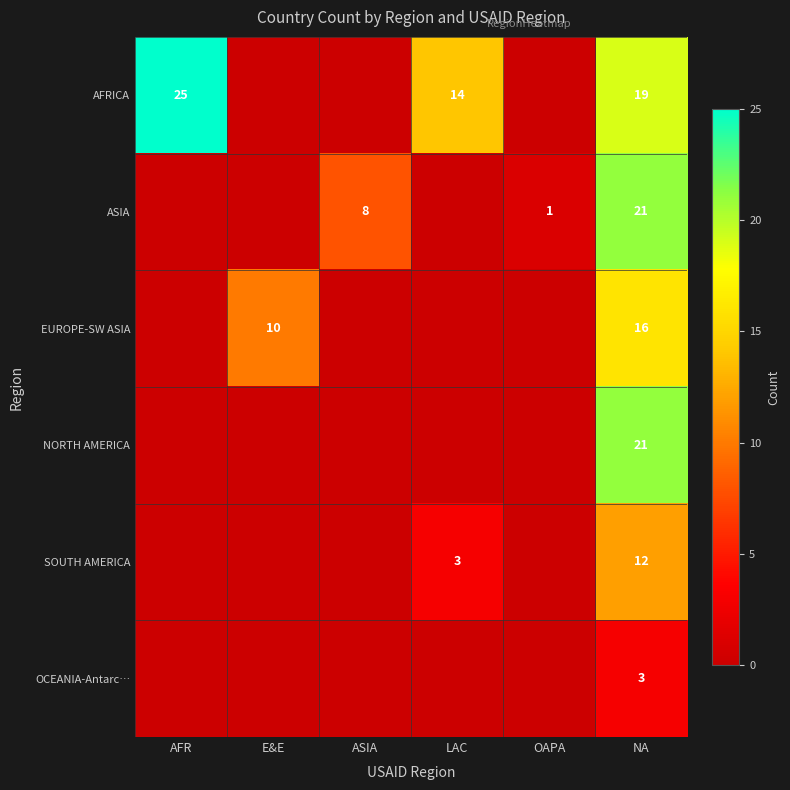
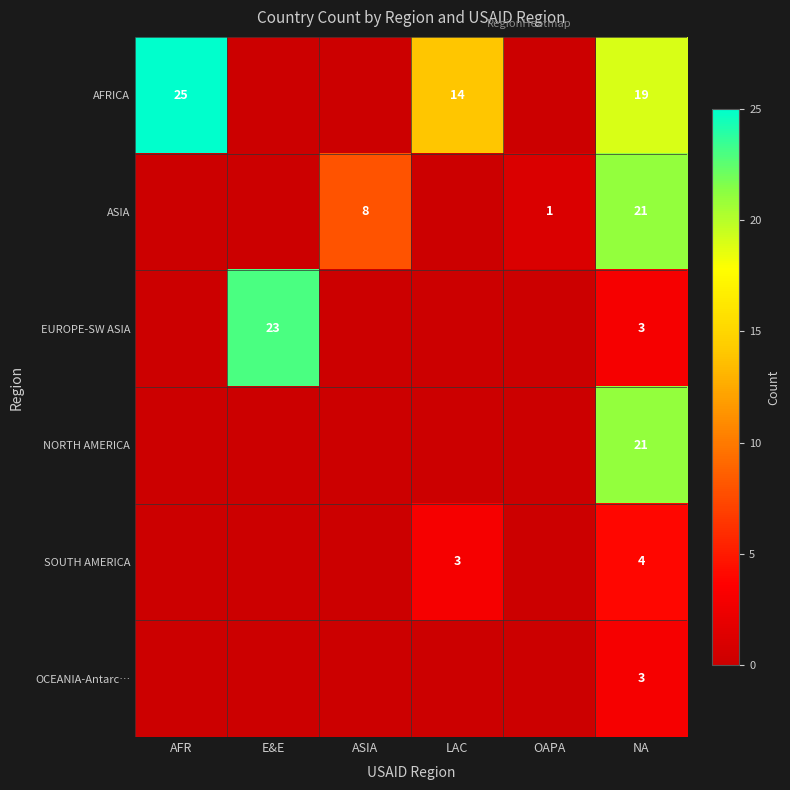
EUROPE-SW ASIA, E&E: 10 -> 23
EUROPE-SW ASIA, NA: 16 -> 3
SOUTH AMERICA, NA: 12 -> 4
